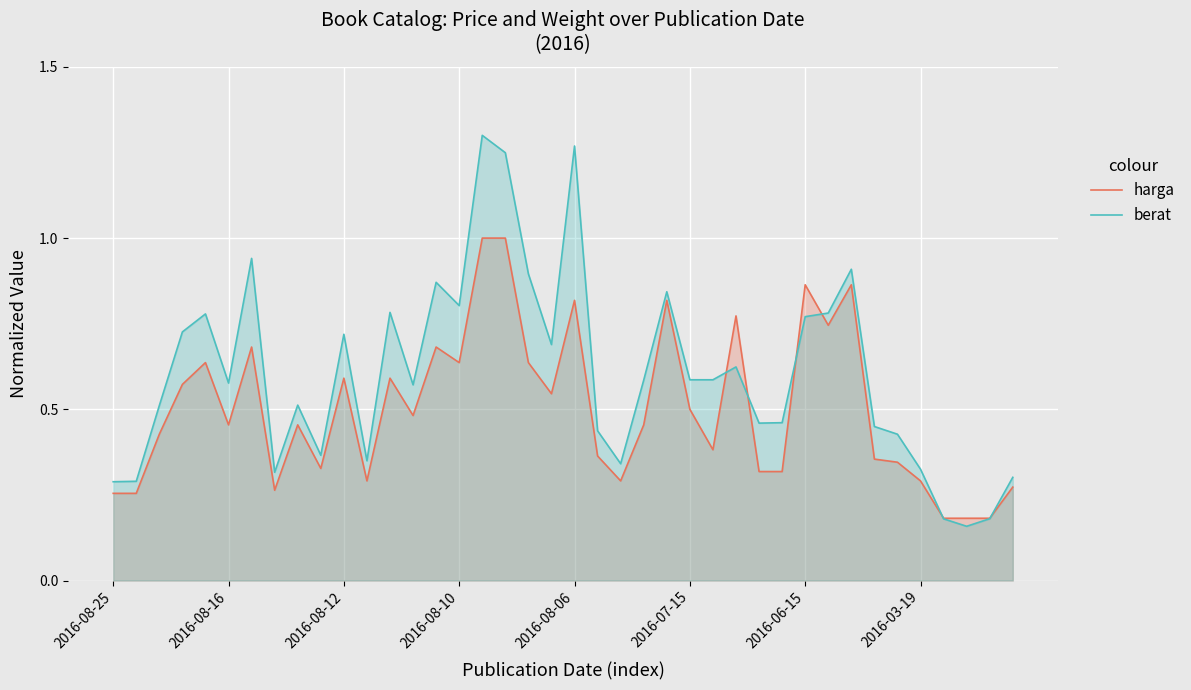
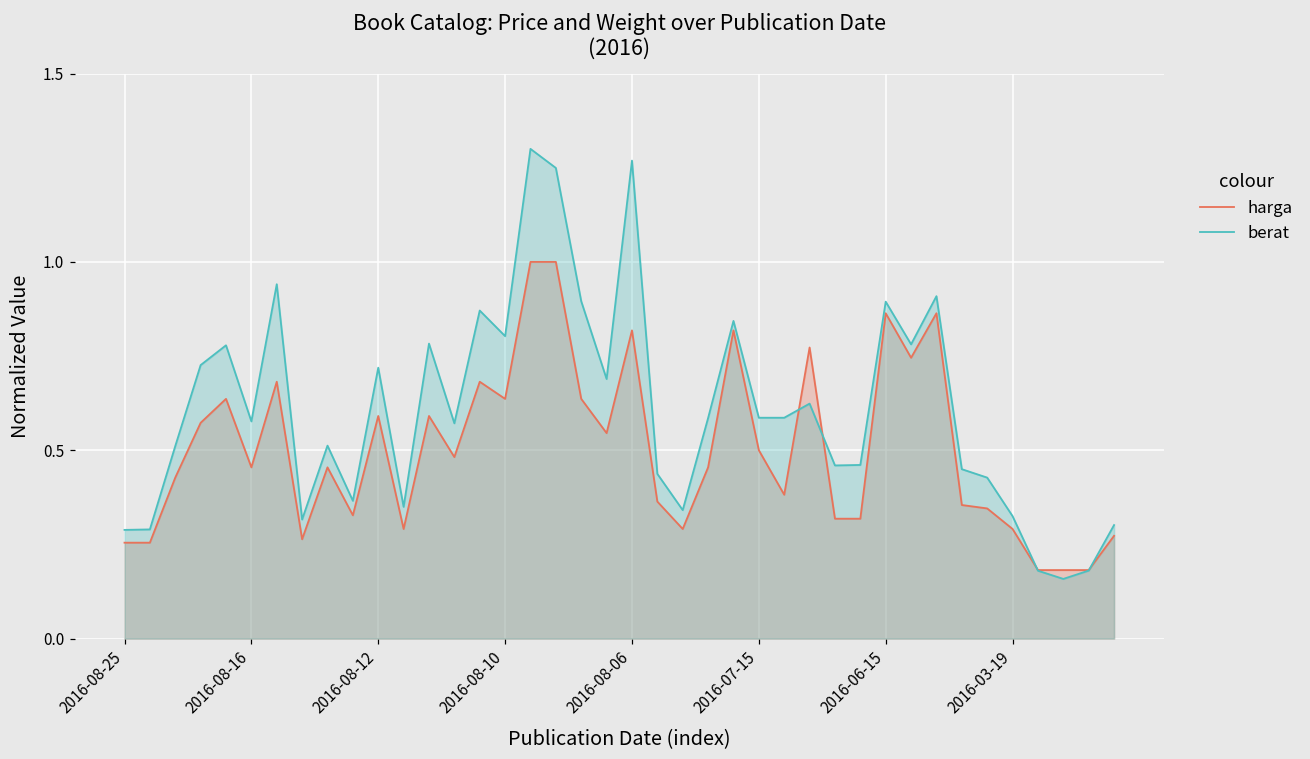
berat, 2016-06-15: 0.77 -> 0.89
